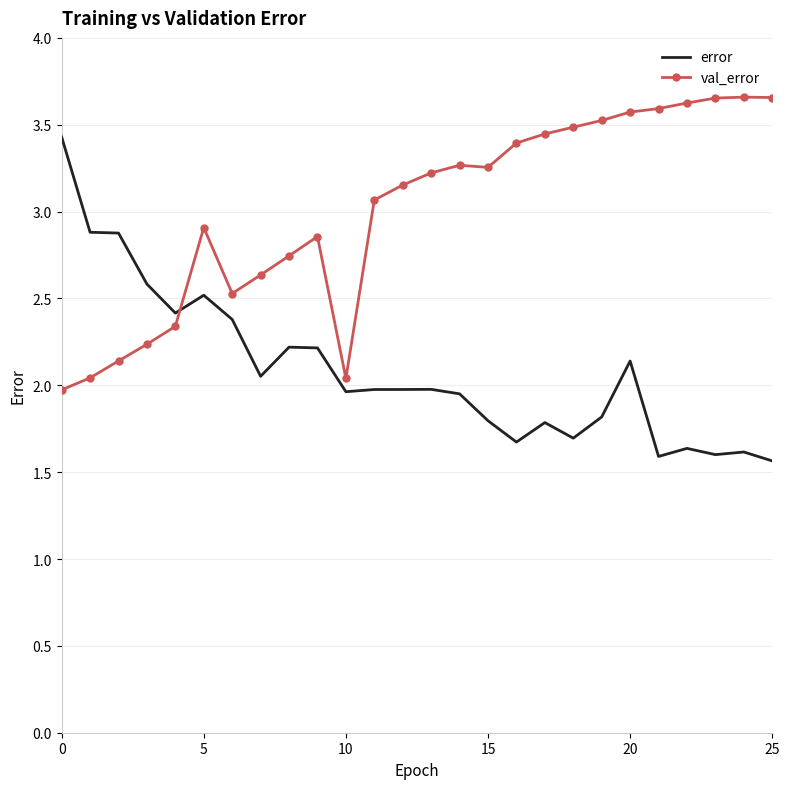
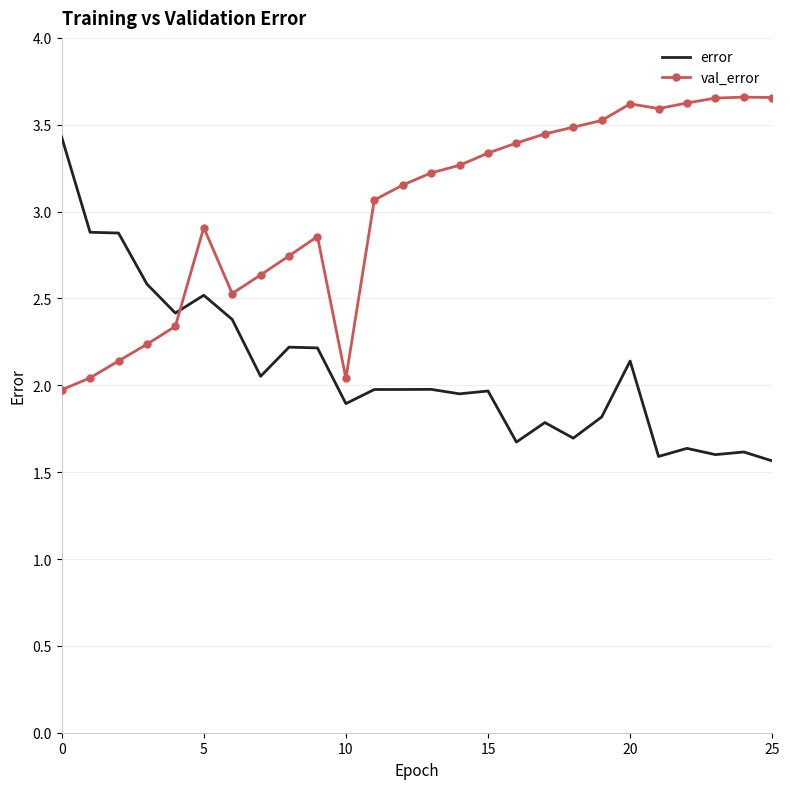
error, 10: 1.96 -> 1.89
error, 15: 1.80 -> 1.97
val_error, 15: 3.25 -> 3.34
val_error, 20: 3.57 -> 3.62
